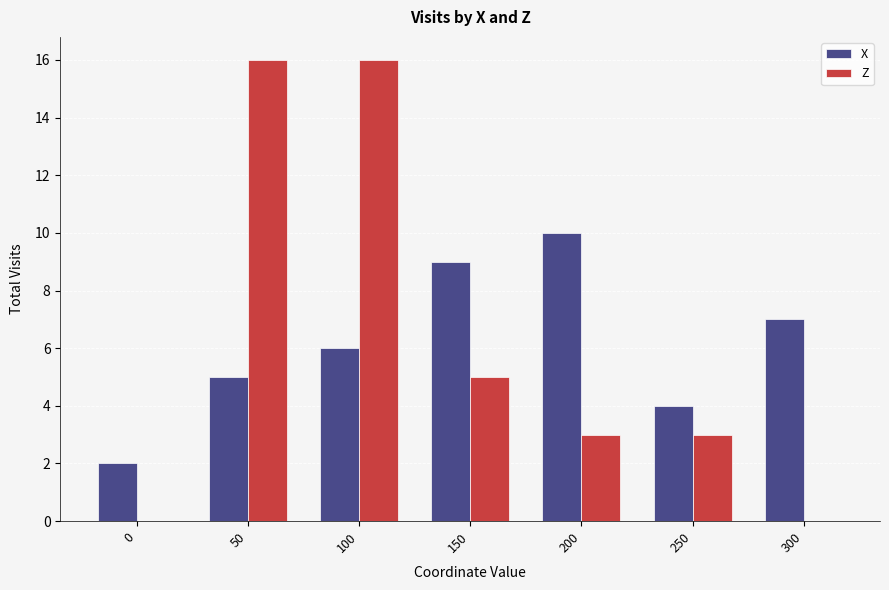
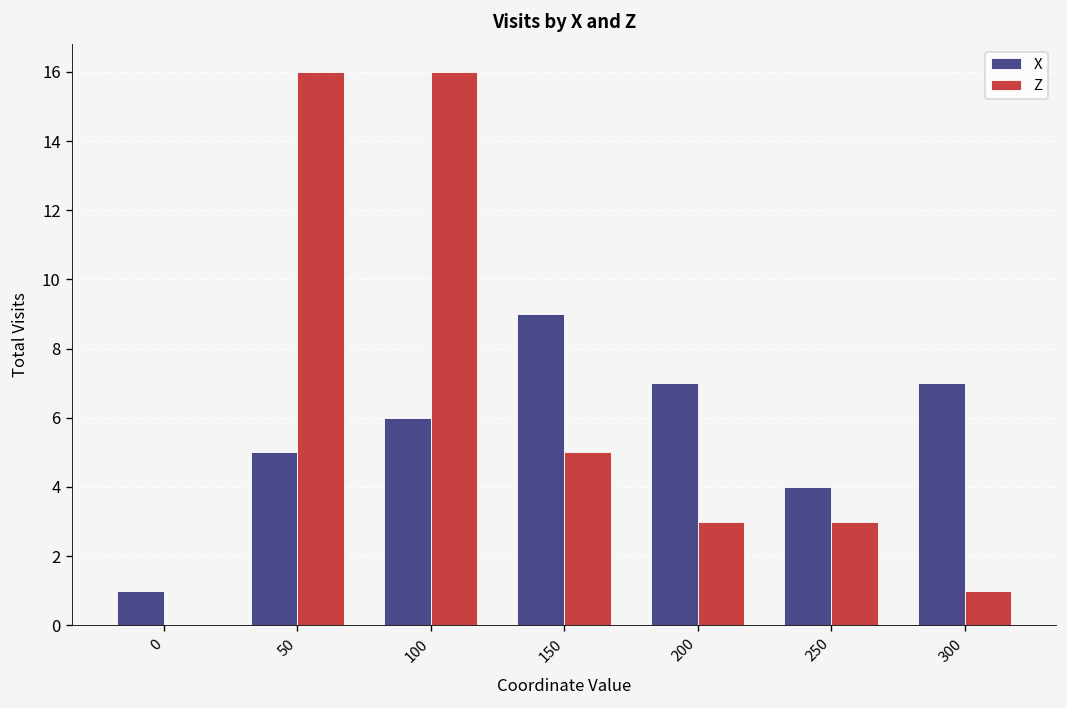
X, 0: 2 -> 1
X, 200: 10 -> 7
Z, 300: 0 -> 1
